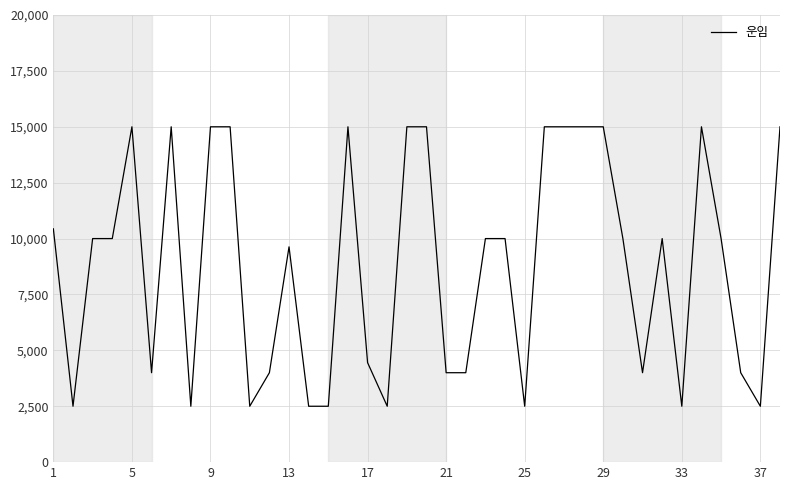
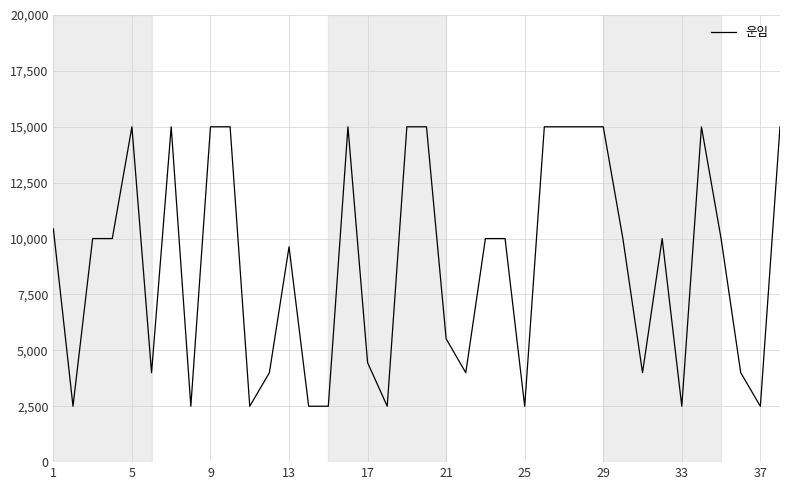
21: 4,000 -> 5,500
